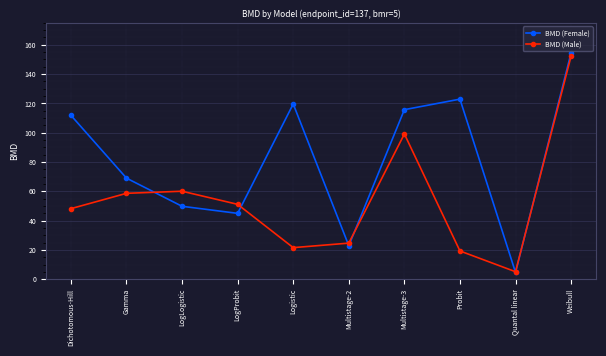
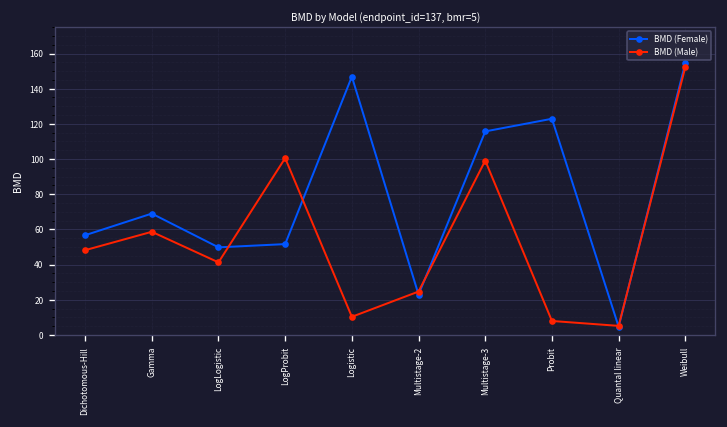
BMD (Female), Dichotomous-Hill: 112 -> 57
BMD (Male), LogLogistic: 60 -> 41
BMD (Female), LogProbit: 45 -> 52
BMD (Male), LogProbit: 51 -> 101
BMD (Female), Logistic: 120 -> 147
BMD (Male), Logistic: 22 -> 10
BMD (Male), Probit: 19 -> 8
